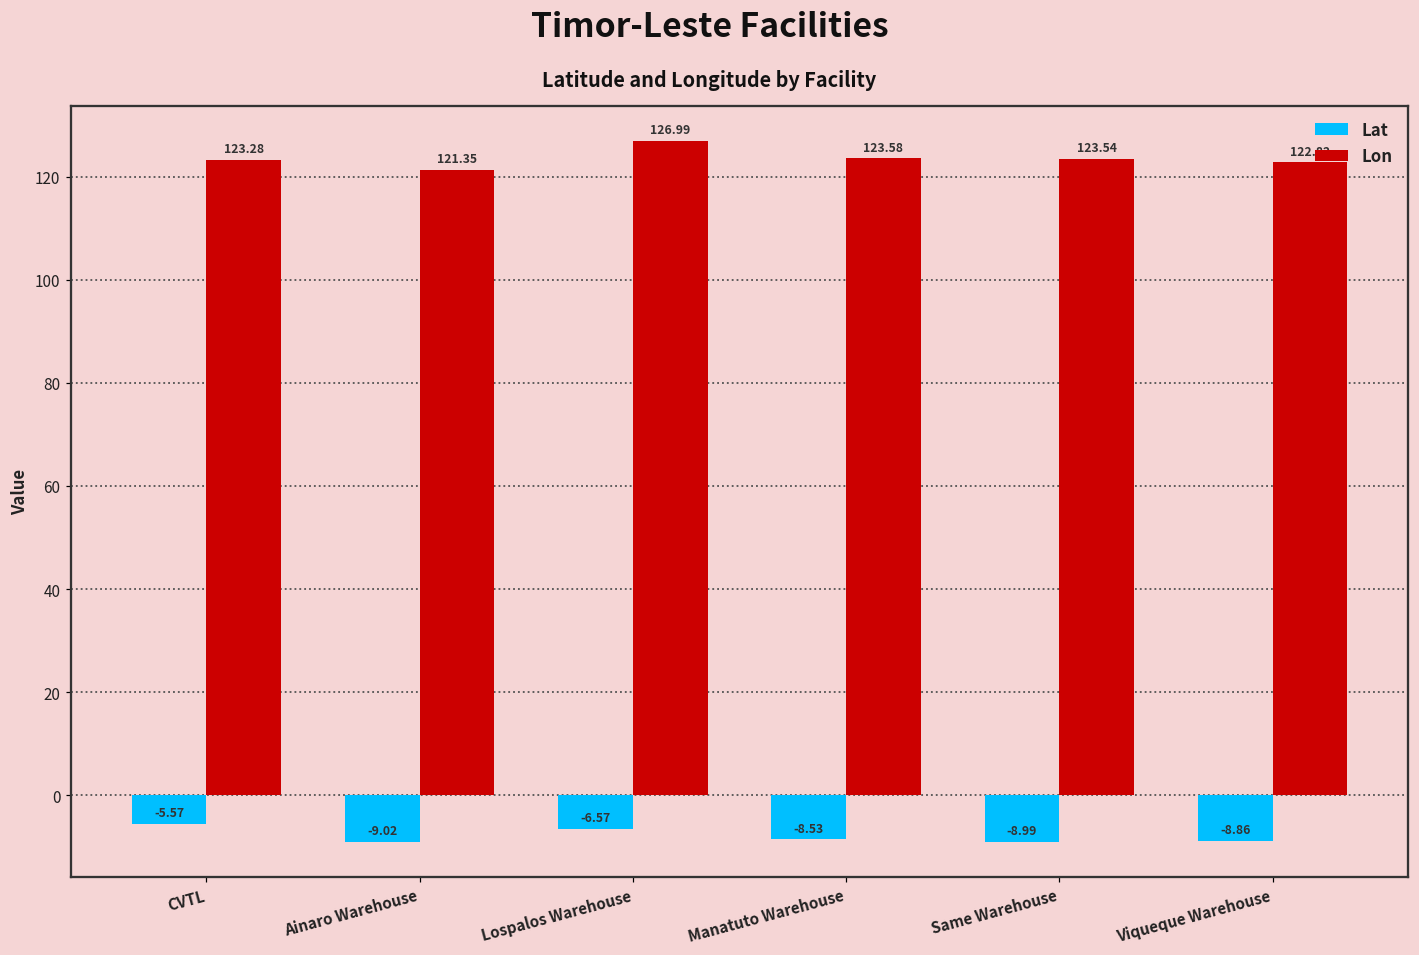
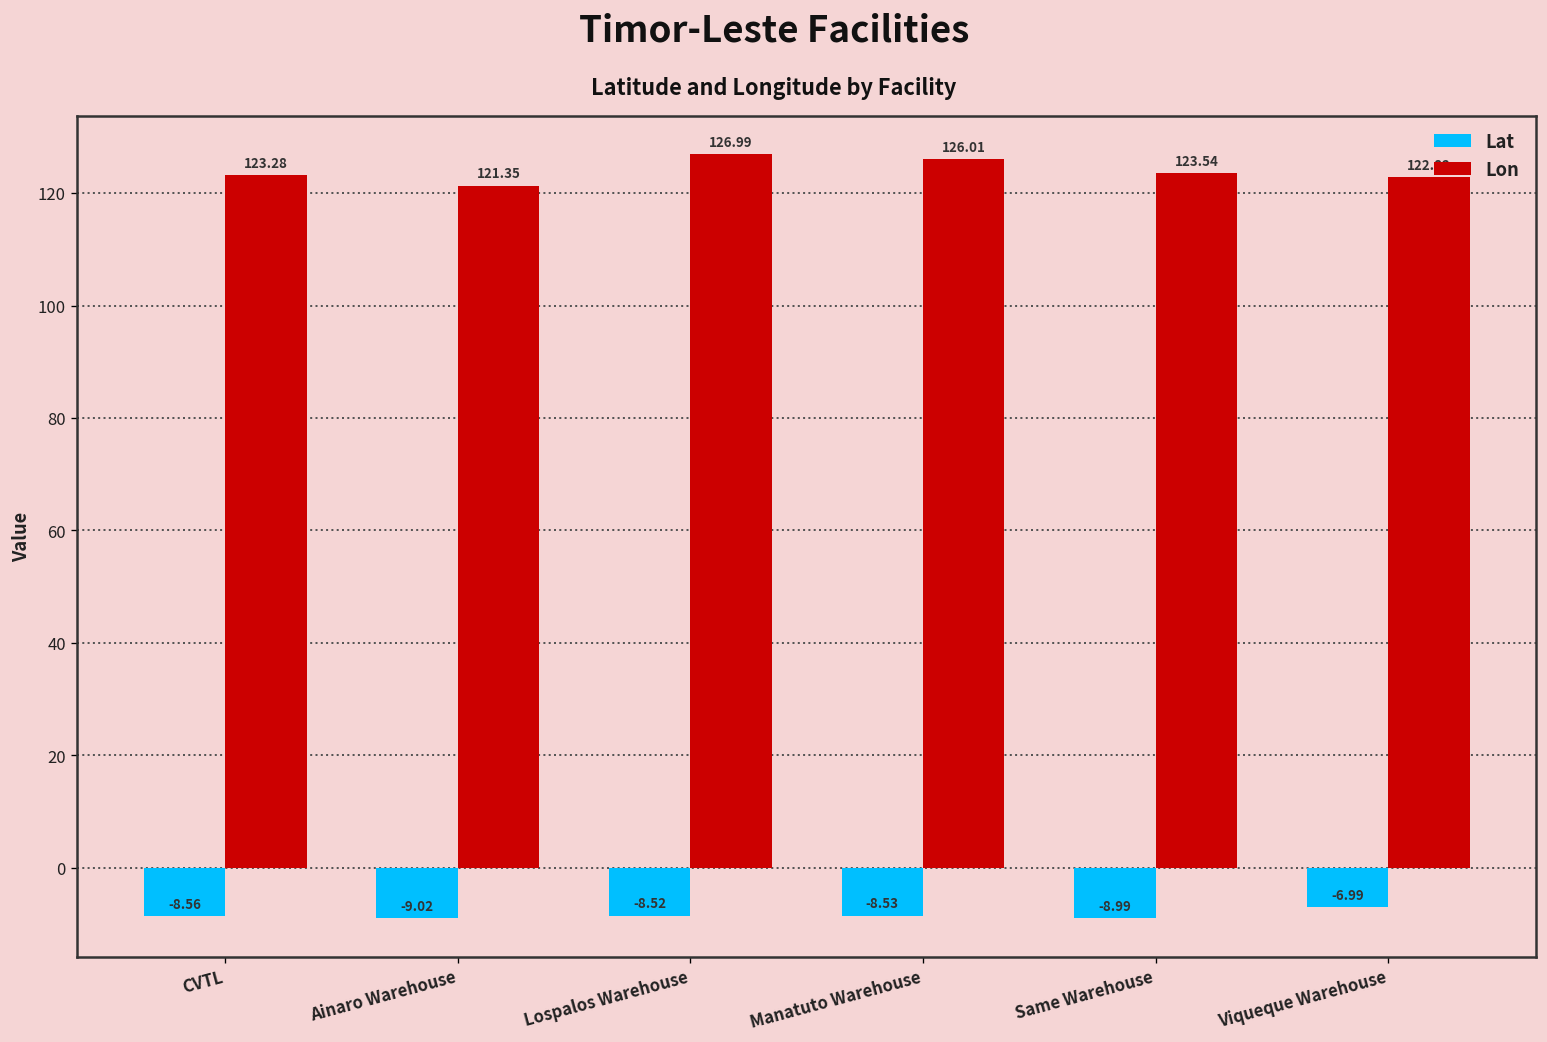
Lat, CVTL: -5.57 -> -8.56
Lat, Lospalos Warehouse: -6.57 -> -8.52
Lon, Manatuto Warehouse: 123.58 -> 126.01
Lat, Viqueque Warehouse: -8.86 -> -6.99
